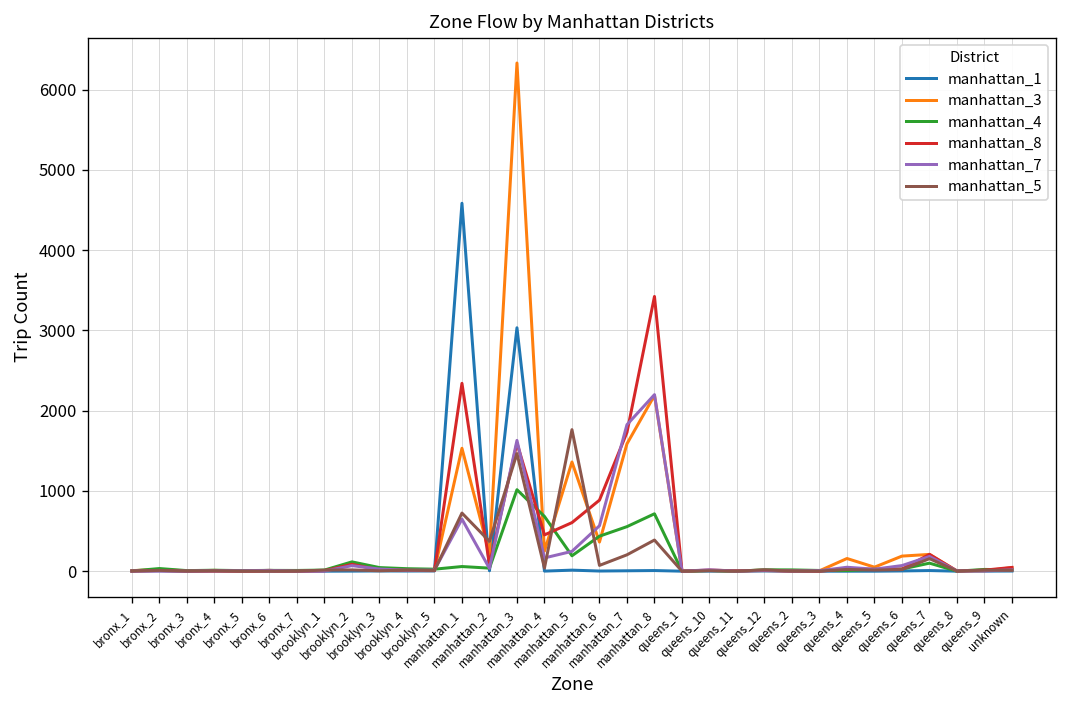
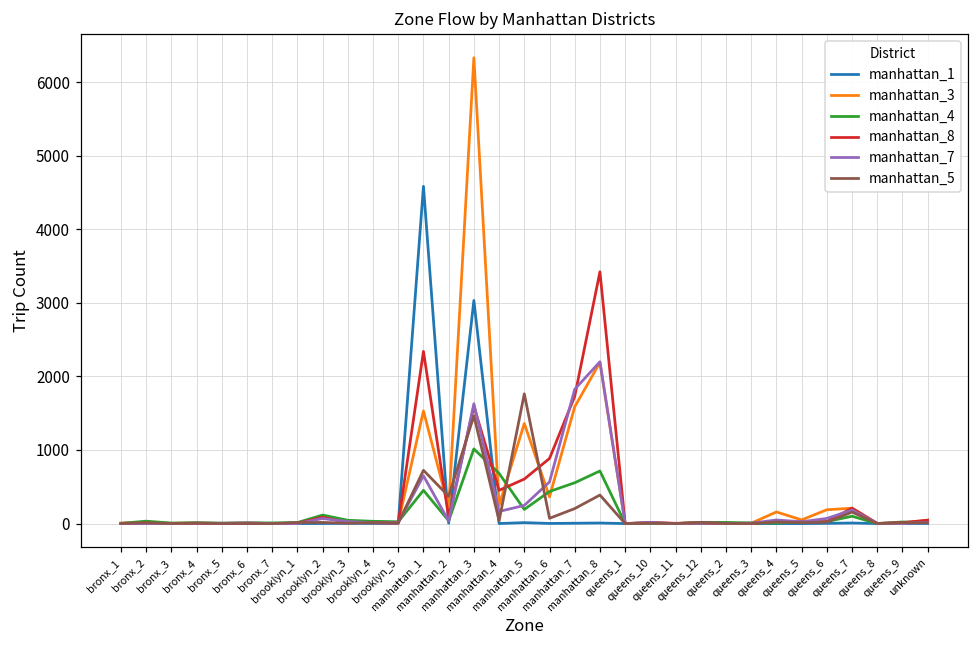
manhattan_4, manhattan_1: 100 -> 500
